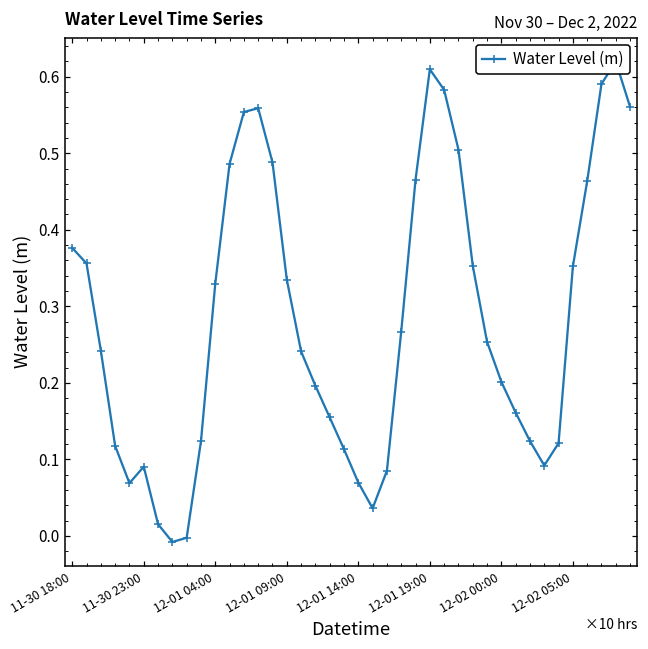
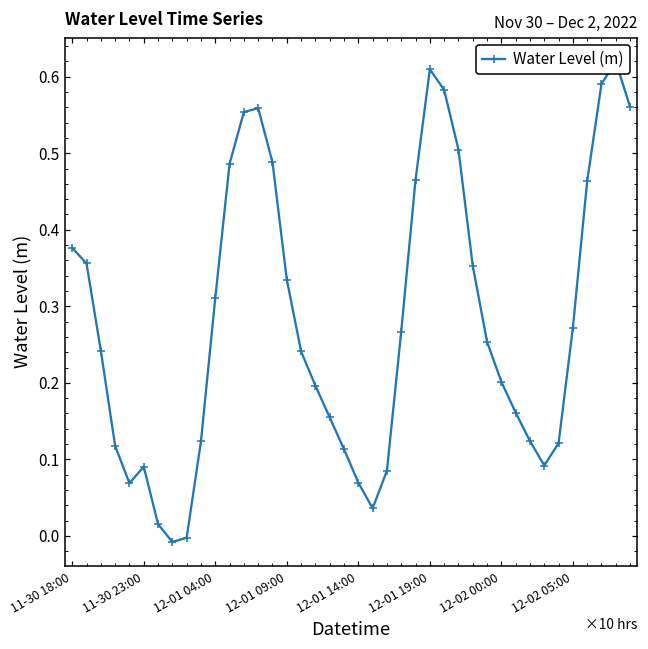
12-01 04:00: 0.33 -> 0.31
12-02 05:00: 0.35 -> 0.27
